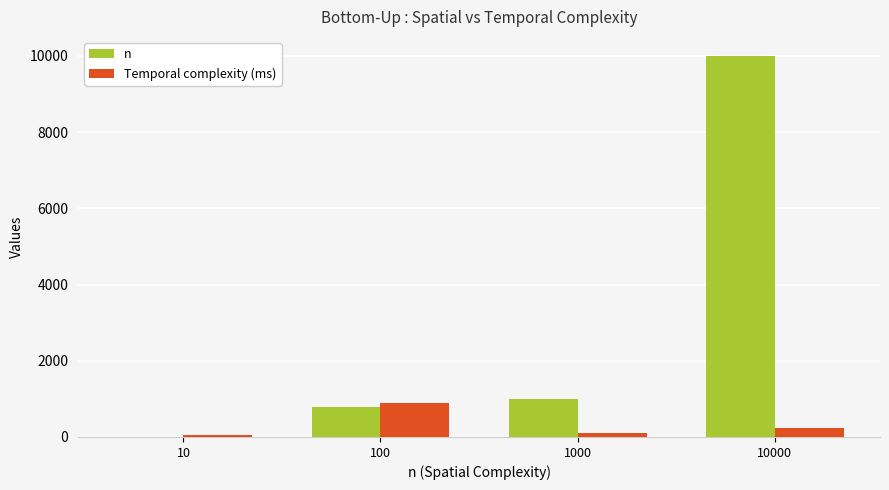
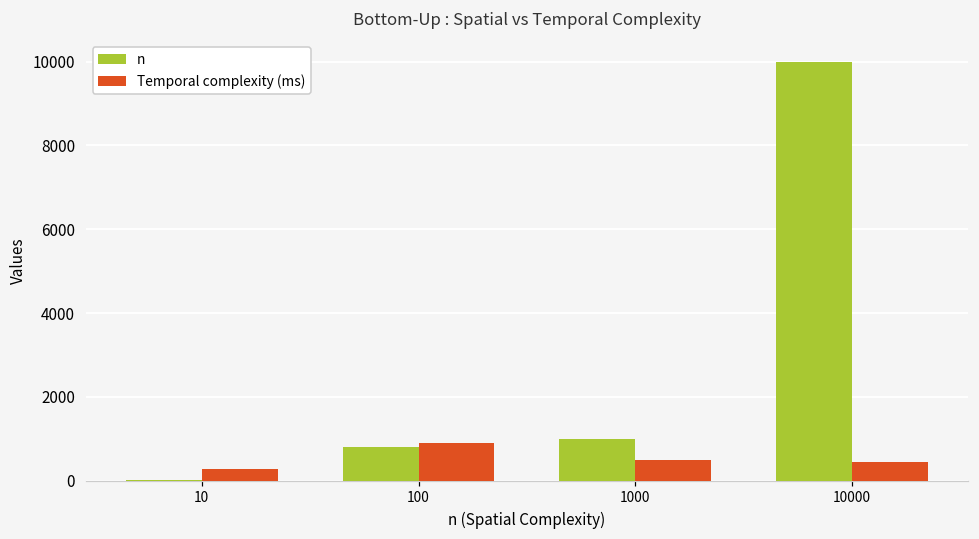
Temporal complexity (ms), 10: 100 -> 300
Temporal complexity (ms), 1000: 100 -> 500
Temporal complexity (ms), 10000: 200 -> 500
